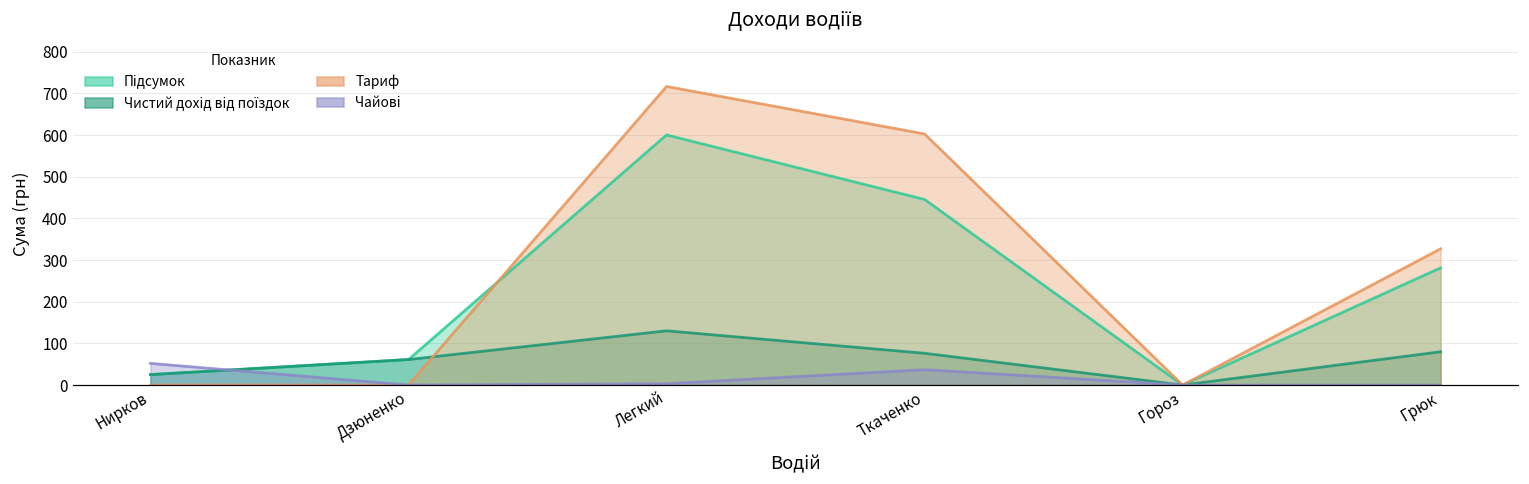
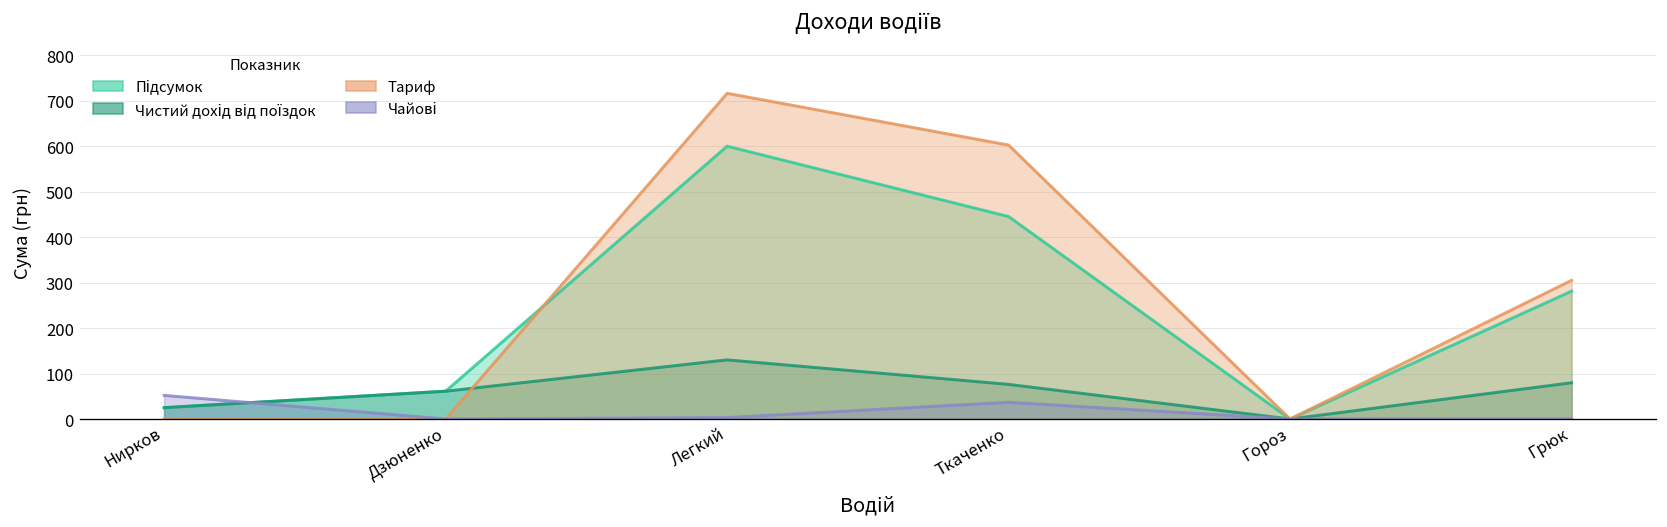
Тариф, Грюк: 330 -> 310
